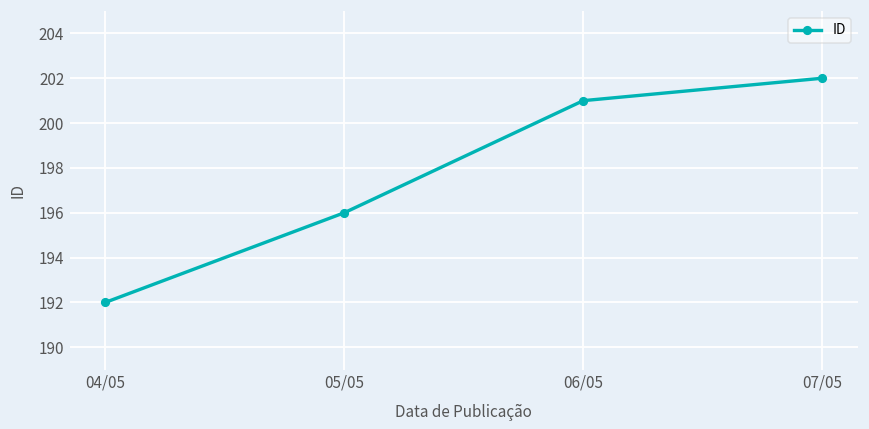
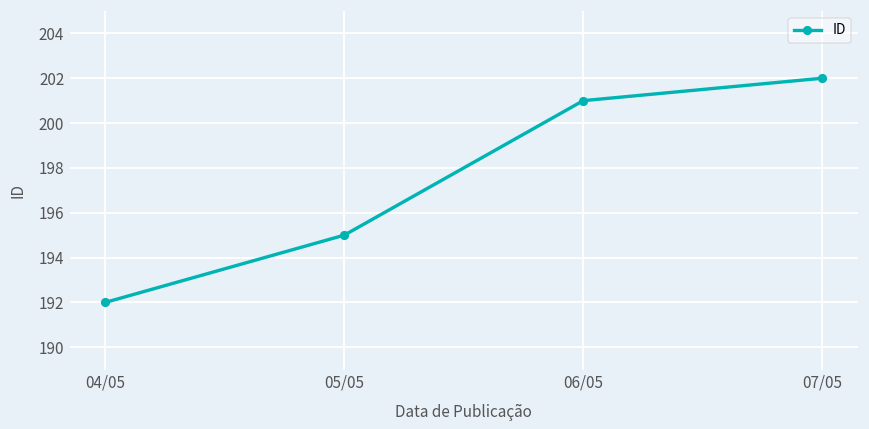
05/05: 196 -> 195
